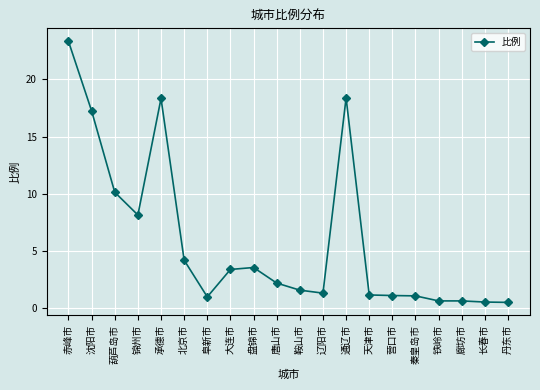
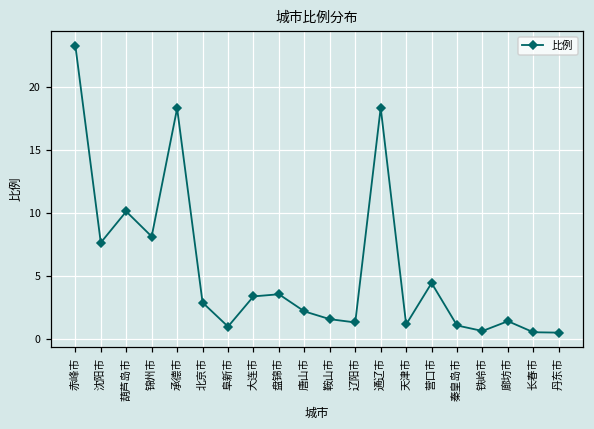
沈阳市: 17.3 -> 7.7
北京市: 4.2 -> 2.9
营口市: 1.1 -> 4.5
廊坊市: 0.6 -> 1.4
